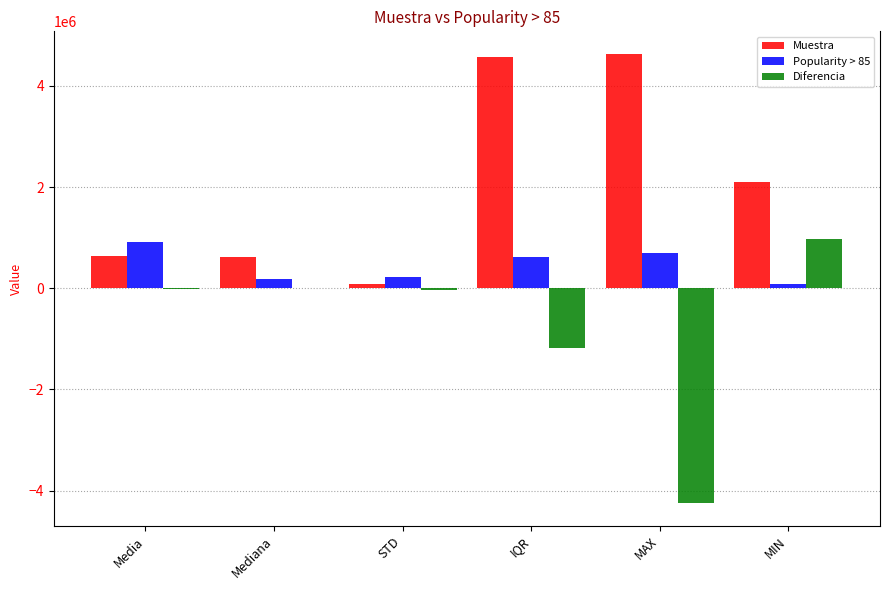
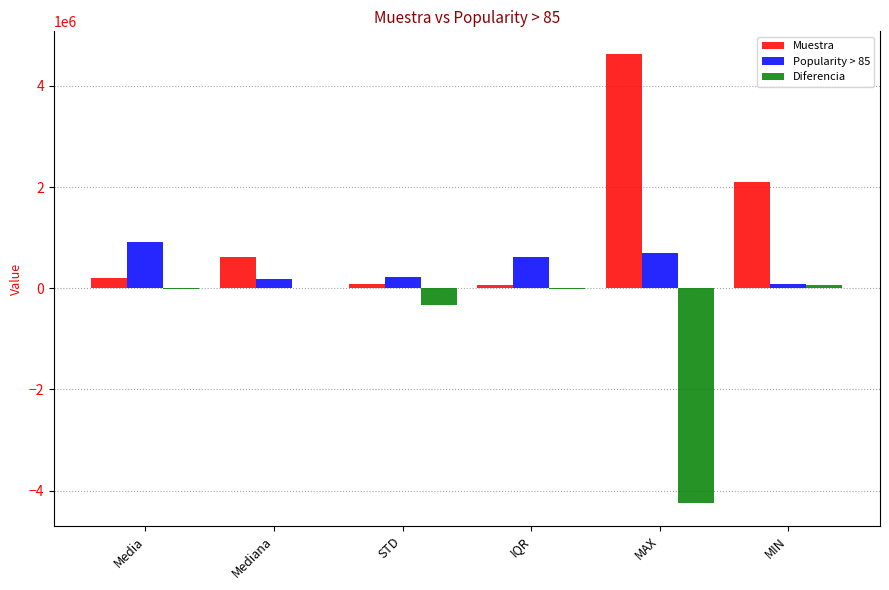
Muestra, Media: 600000 -> 200000
Diferencia, STD: 0 -> -300000
Muestra, IQR: 4600000 -> 100000
Diferencia, IQR: -1200000 -> 0
Diferencia, MIN: 1000000 -> 100000
